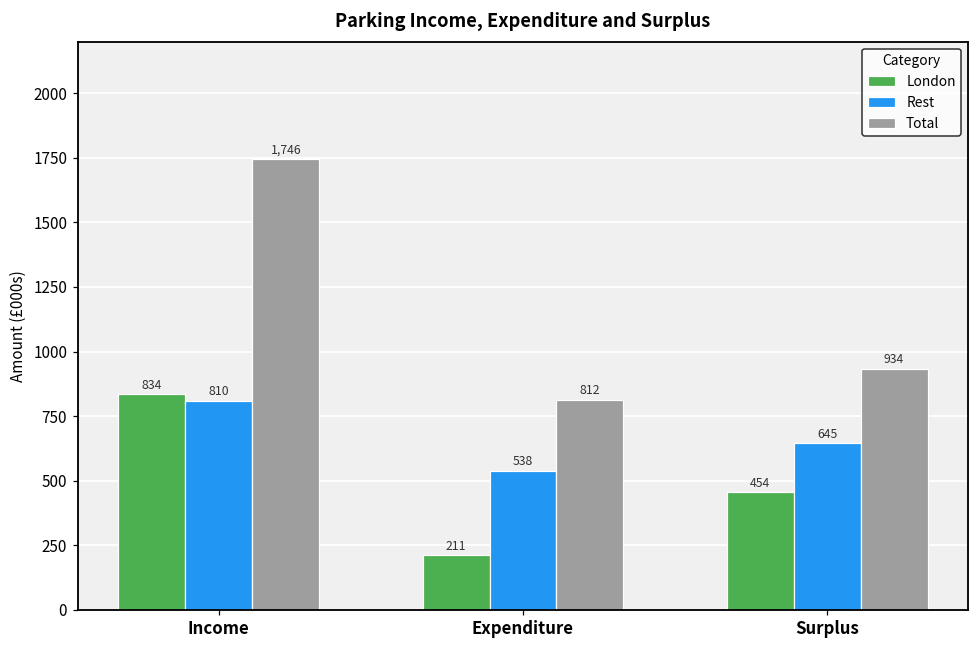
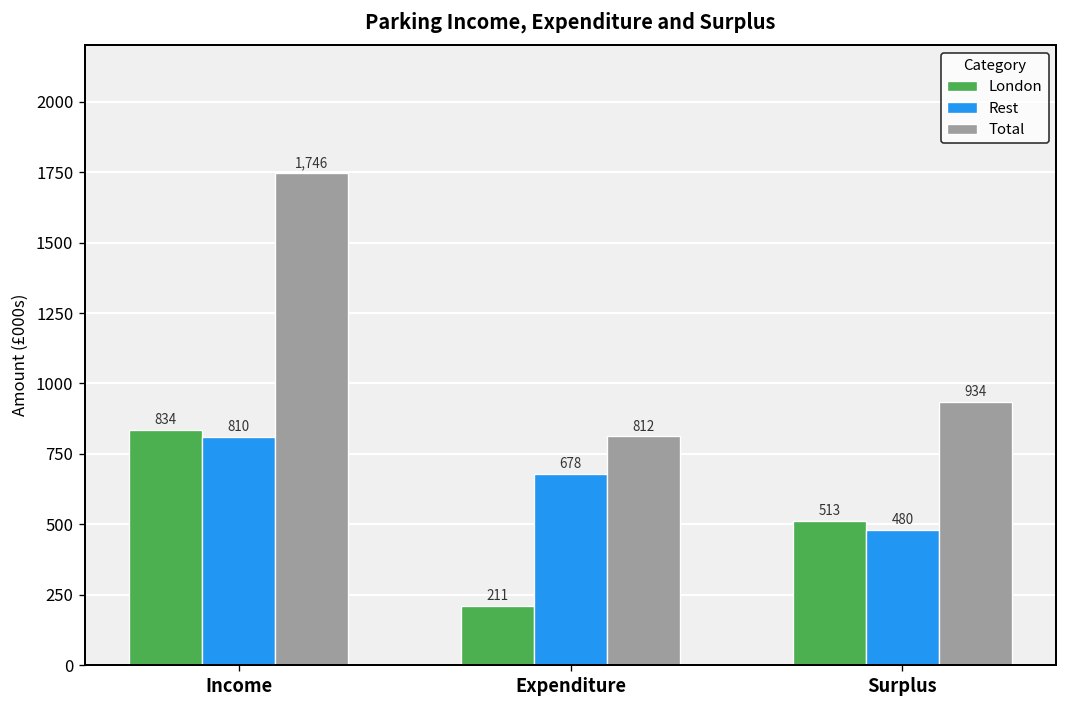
Rest, Expenditure: 538 -> 678
London, Surplus: 454 -> 513
Rest, Surplus: 645 -> 480
